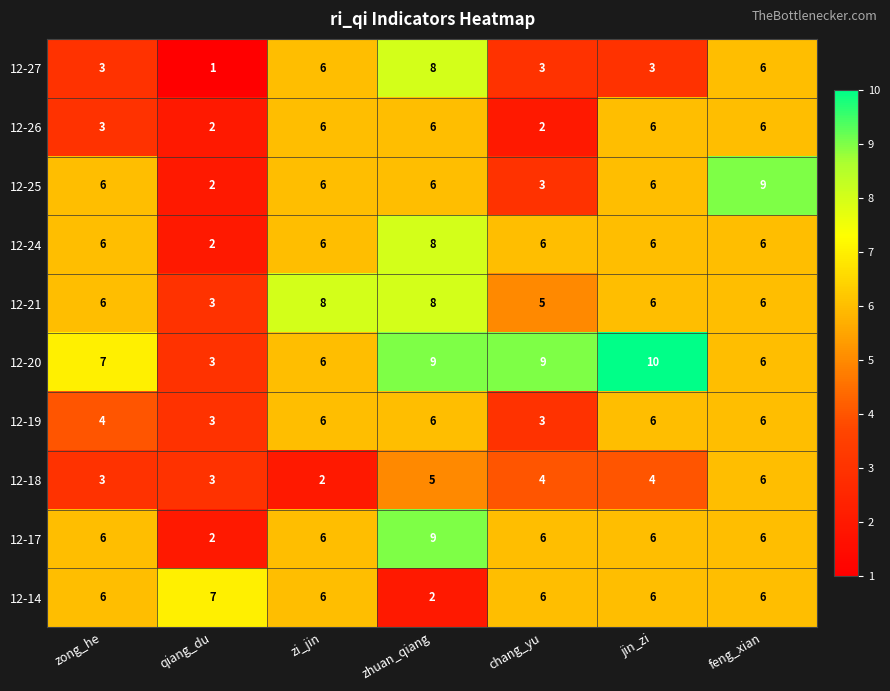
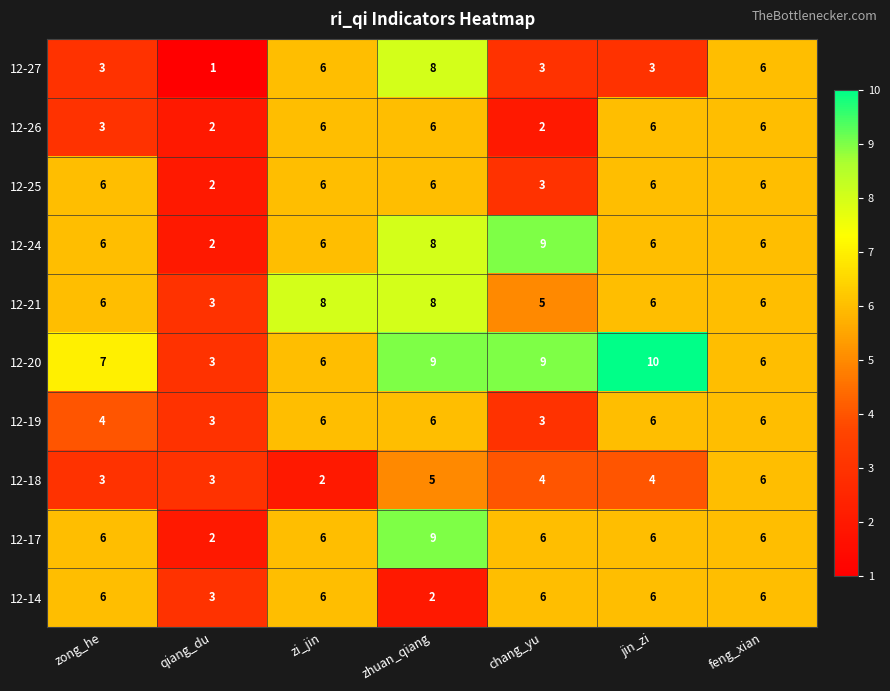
12-25, feng_xian: 9 -> 6
12-24, chang_yu: 6 -> 9
12-14, qiang_du: 7 -> 3
